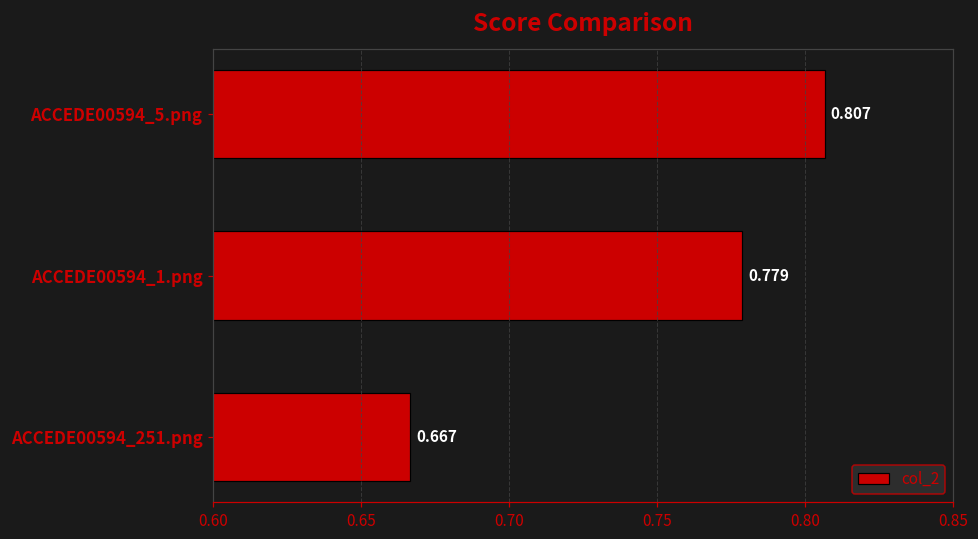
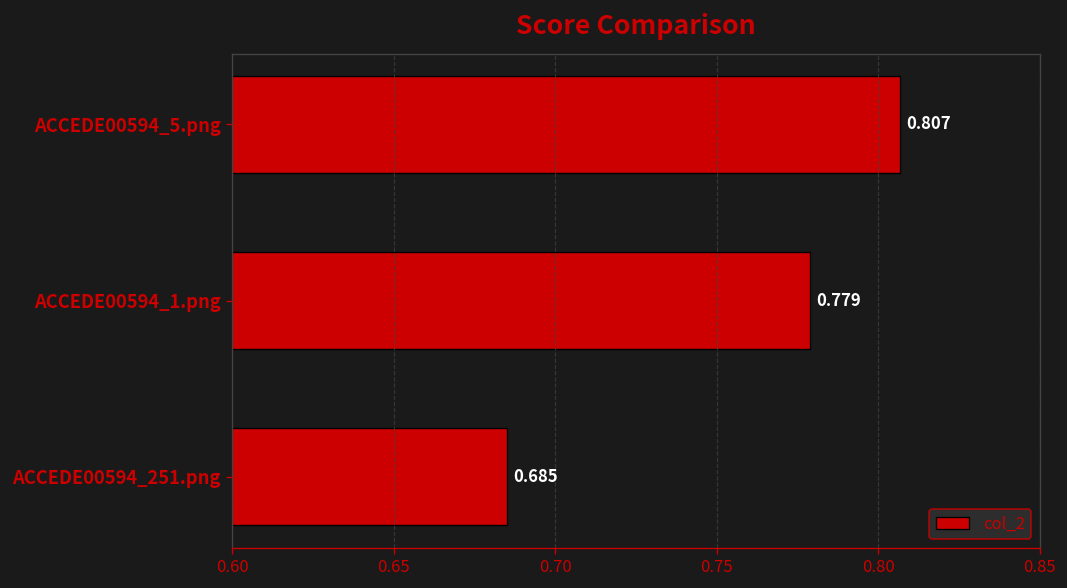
ACCEDE00594_251.png: 0.667 -> 0.685
